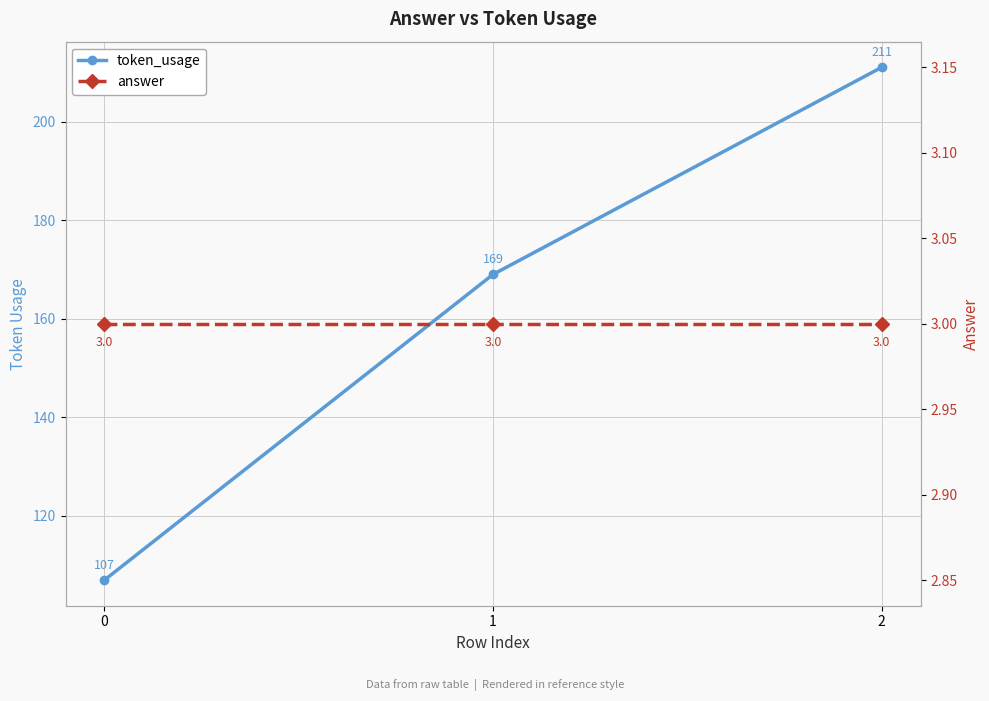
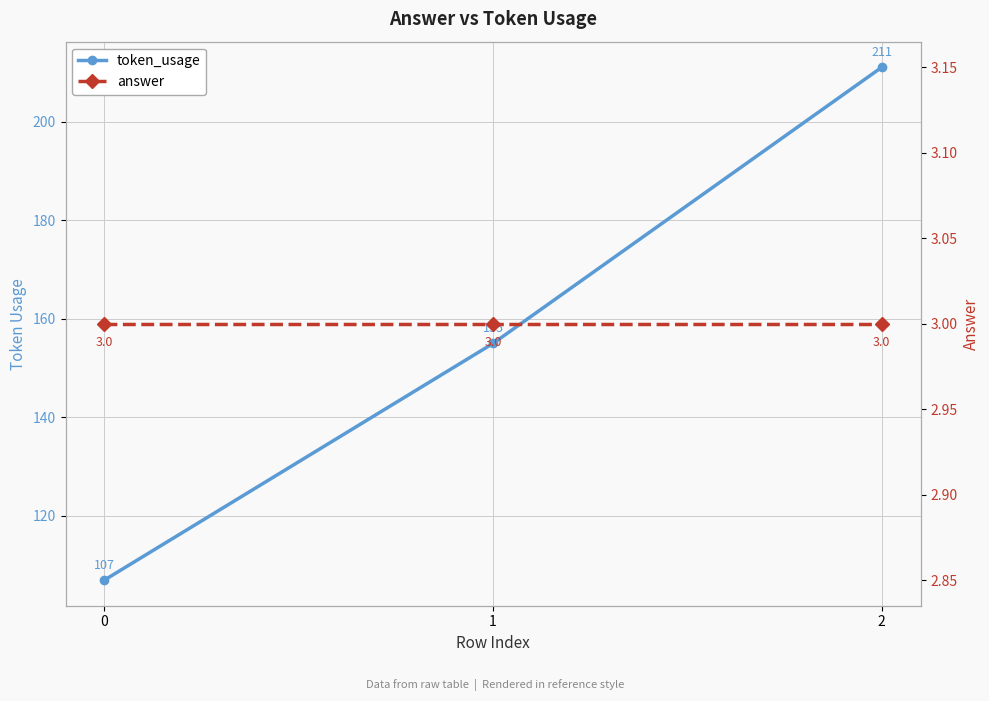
token_usage, 1: 169 -> 155
